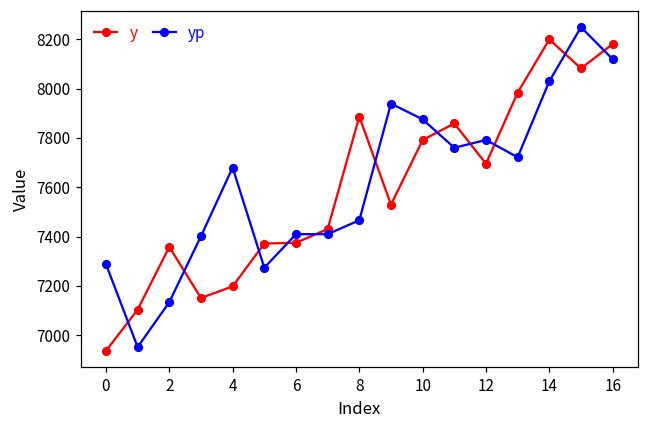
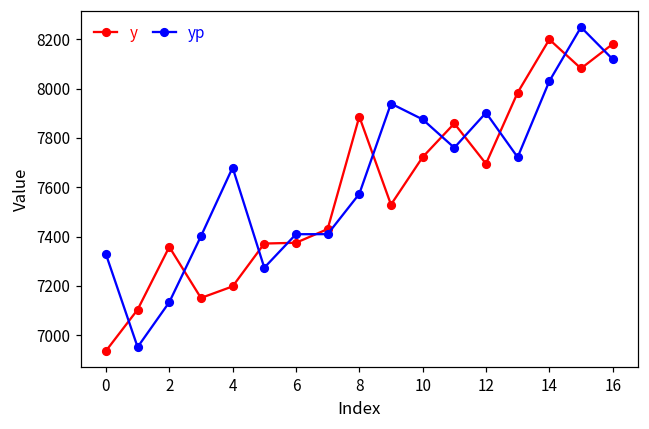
yp, 0: 7290 -> 7330
yp, 8: 7470 -> 7570
y, 10: 7790 -> 7720
yp, 12: 7790 -> 7900
